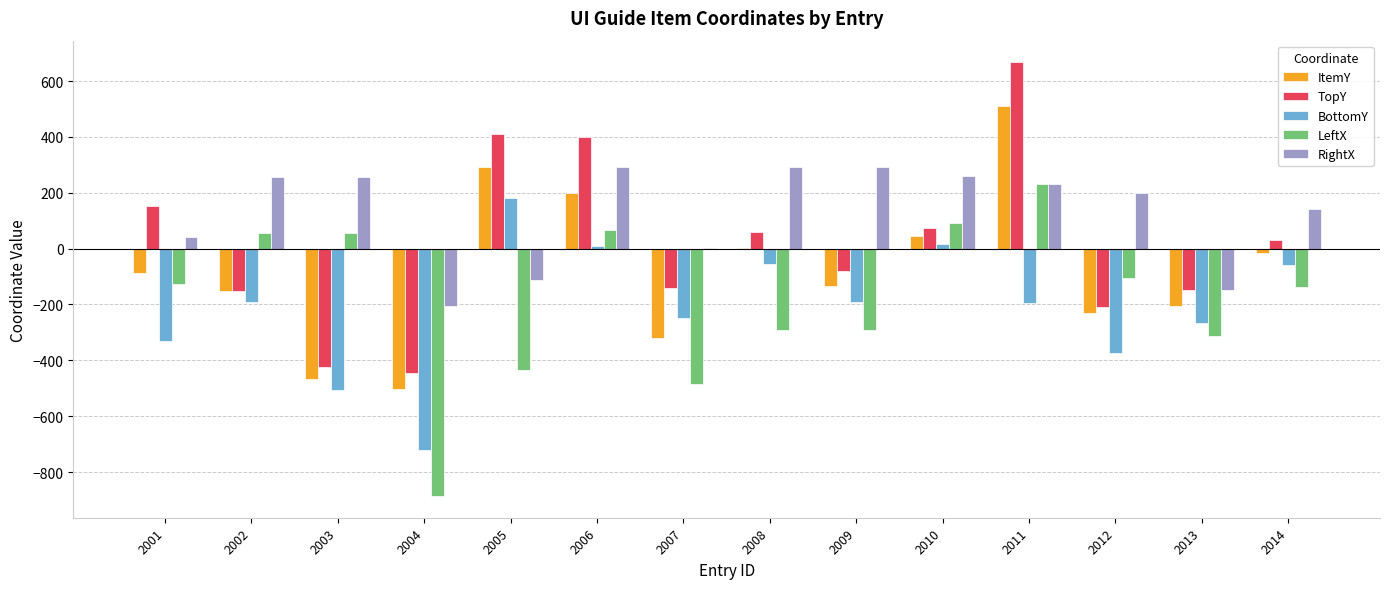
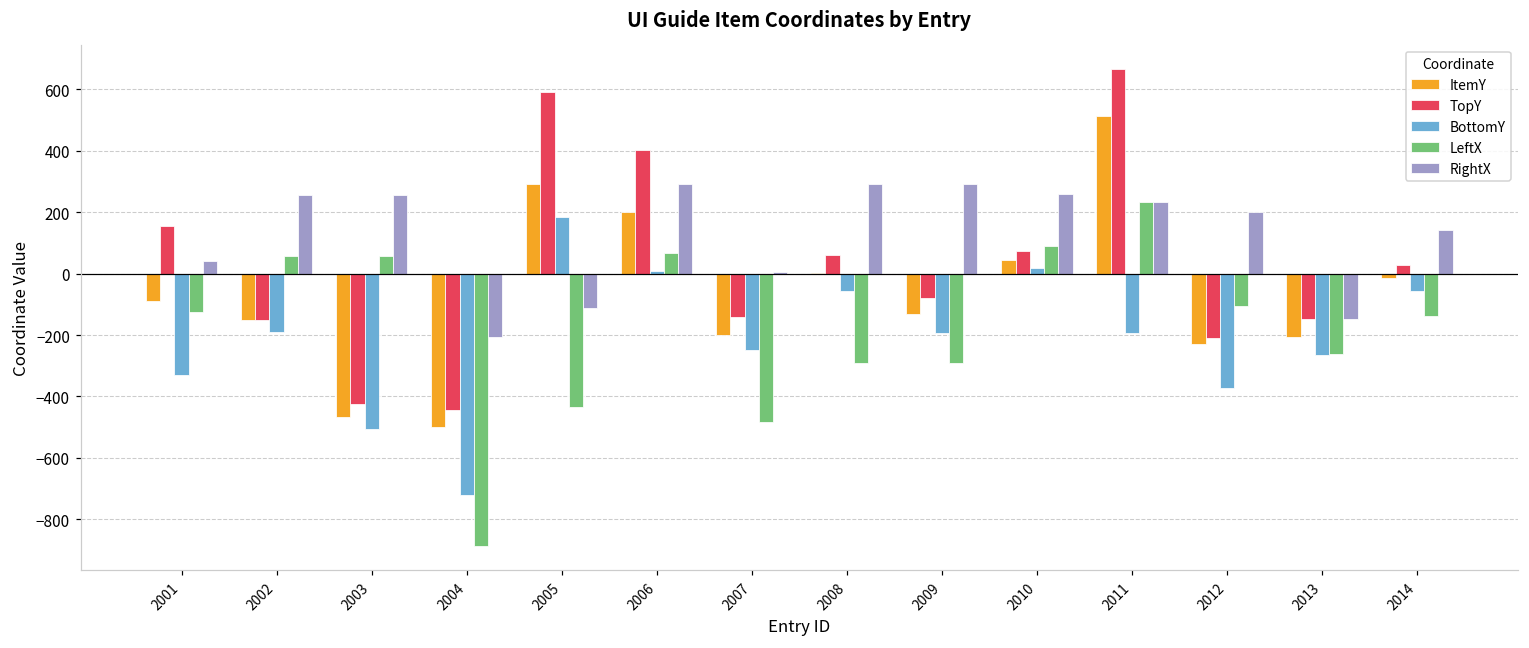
TopY, 2005: 410 -> 590
ItemY, 2007: -320 -> -200
LeftX, 2013: -310 -> -260
